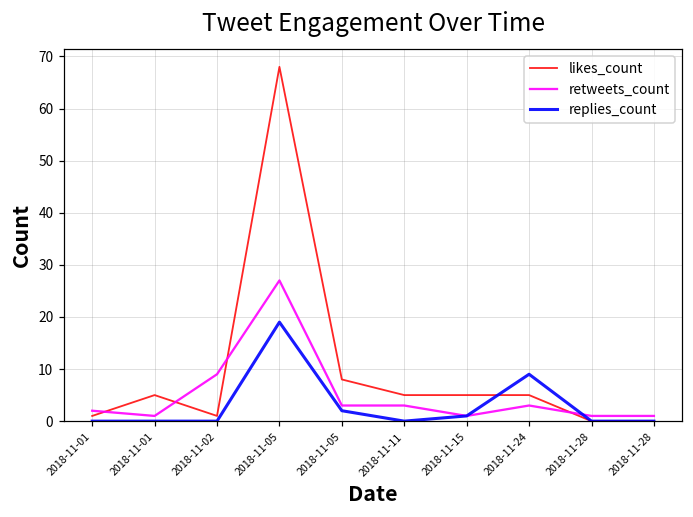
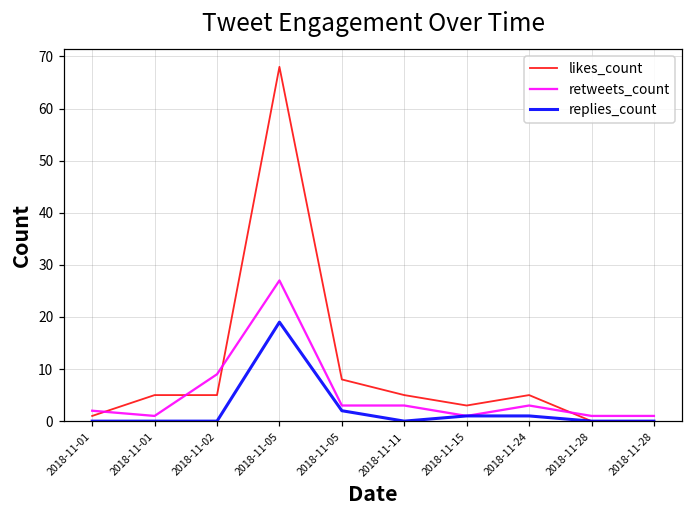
likes_count, 2018-11-02: 1 -> 5
likes_count, 2018-11-15: 5 -> 3
replies_count, 2018-11-24: 9 -> 1
